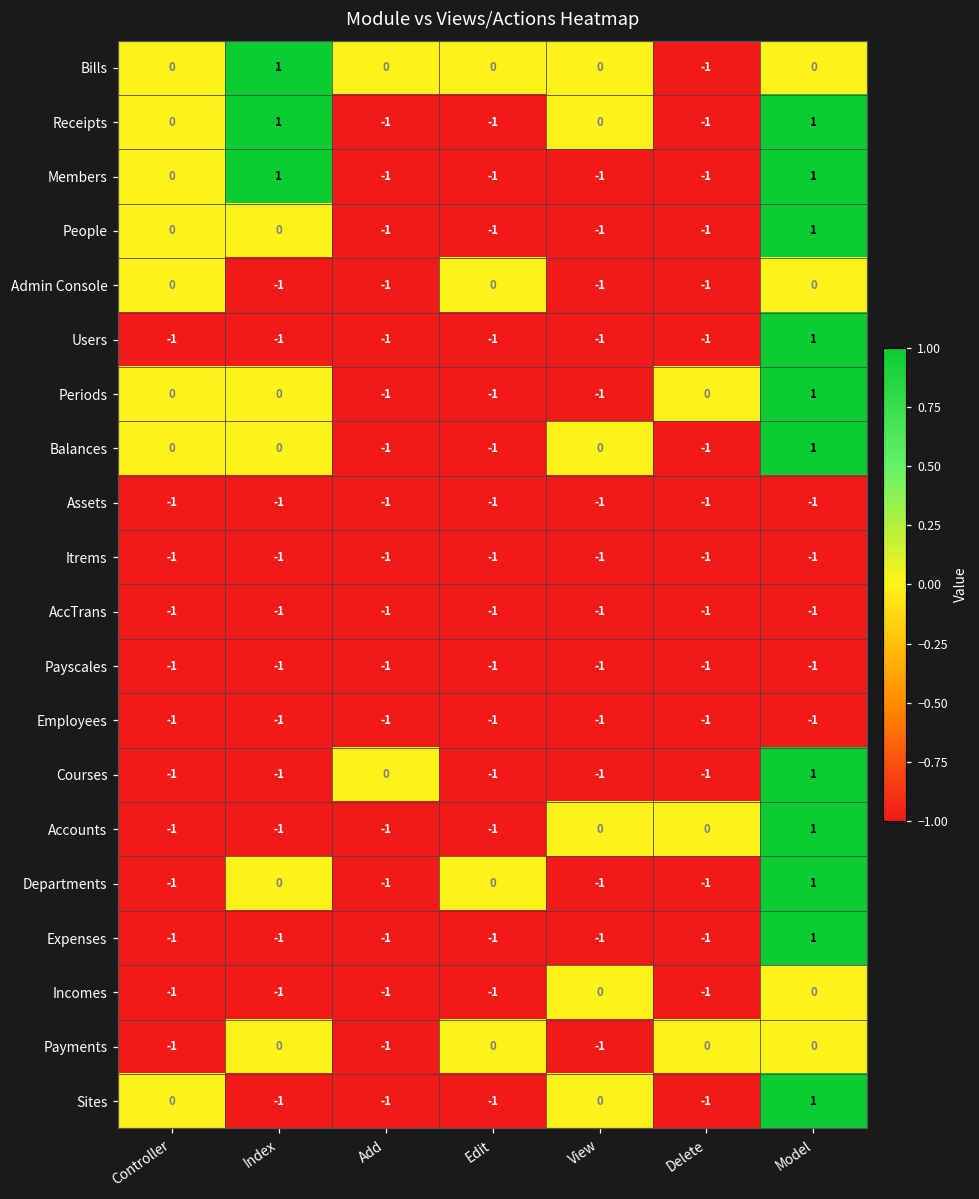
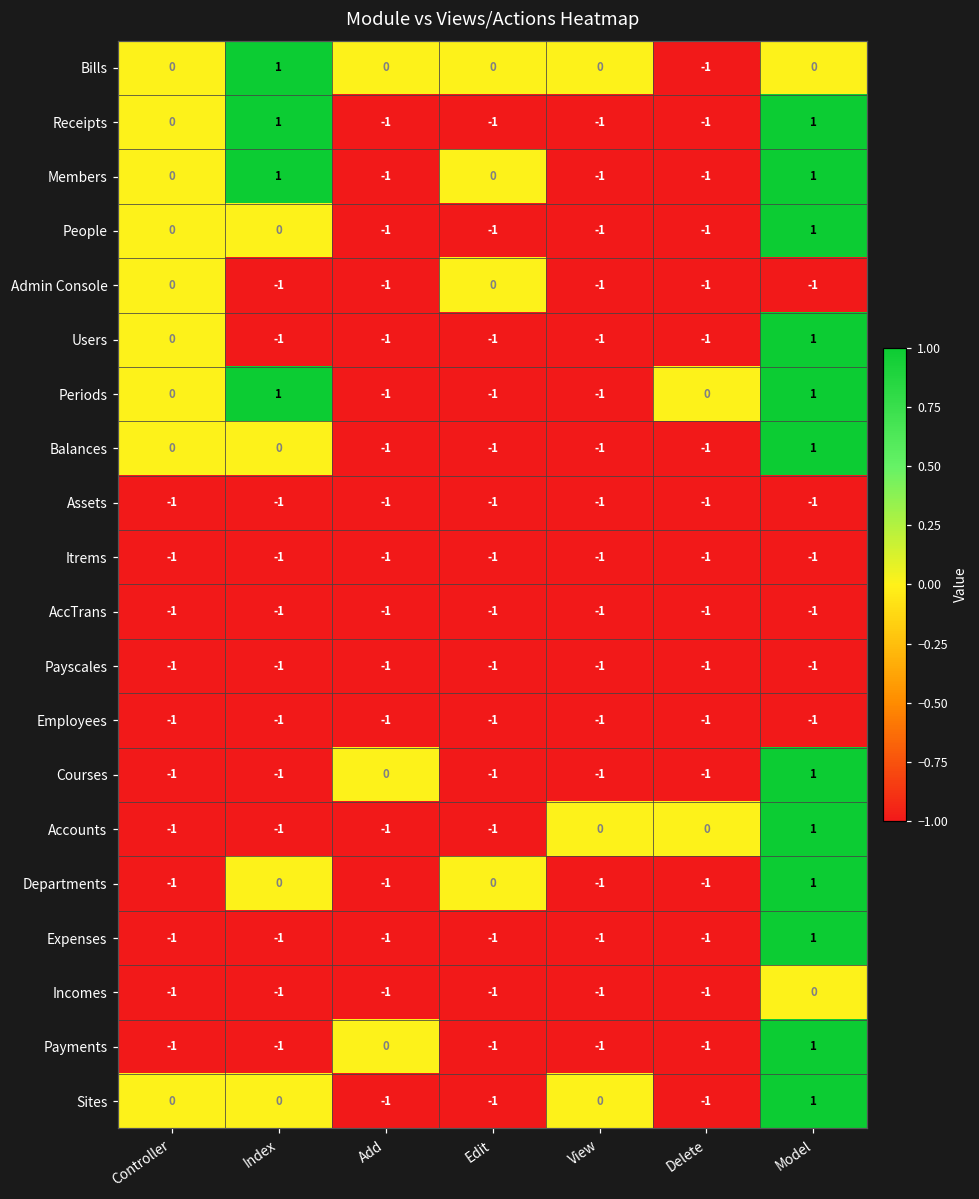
Receipts, View: 0 -> -1
Members, Edit: -1 -> 0
Admin Console, Model: 0 -> -1
Users, Controller: -1 -> 0
Periods, Index: 0 -> 1
Balances, View: 0 -> -1
Incomes, View: 0 -> -1
Payments, Index: 0 -> -1
Payments, Add: -1 -> 0
Payments, Edit: 0 -> -1
Payments, Delete: 0 -> -1
Payments, Model: 0 -> 1
Sites, Index: -1 -> 0
